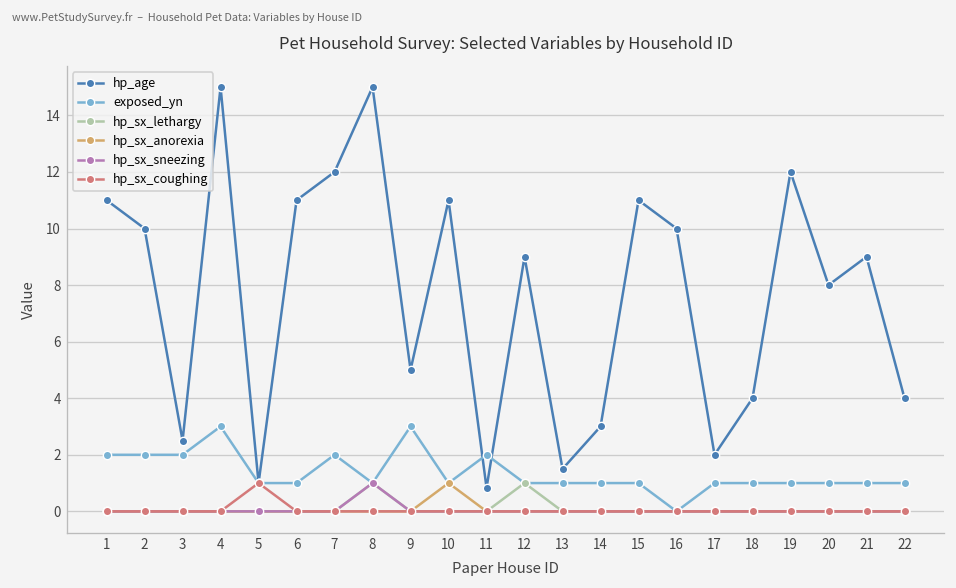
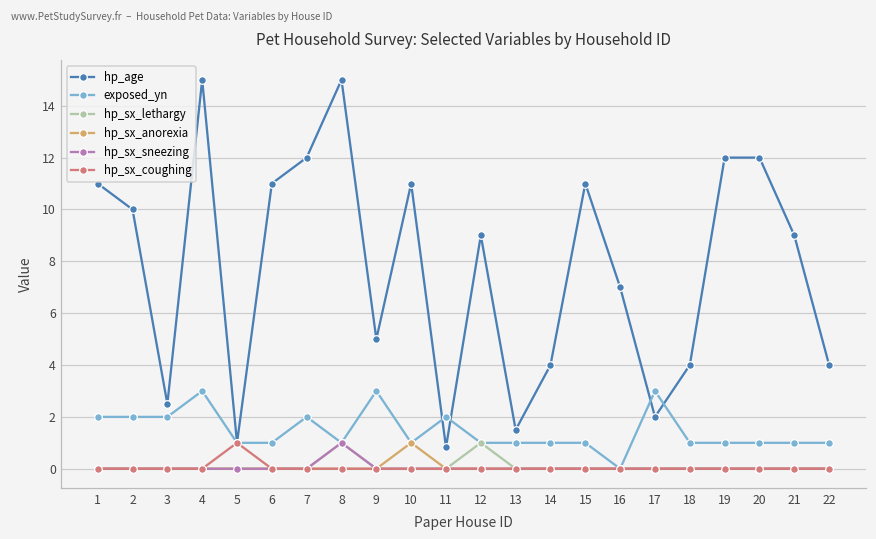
hp_age, 14: 3 -> 4
hp_age, 16: 10 -> 7
exposed_yn, 17: 1 -> 3
hp_age, 20: 8 -> 12
